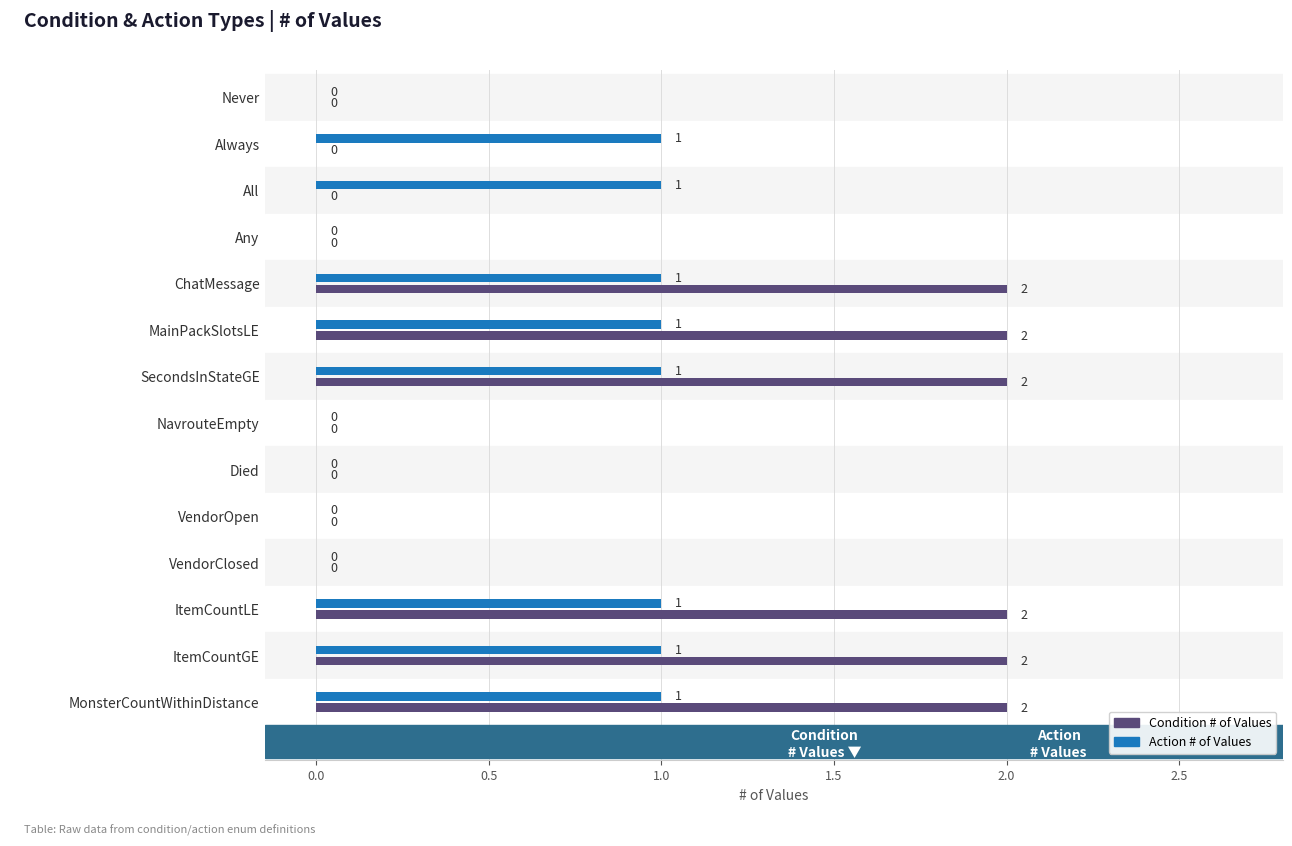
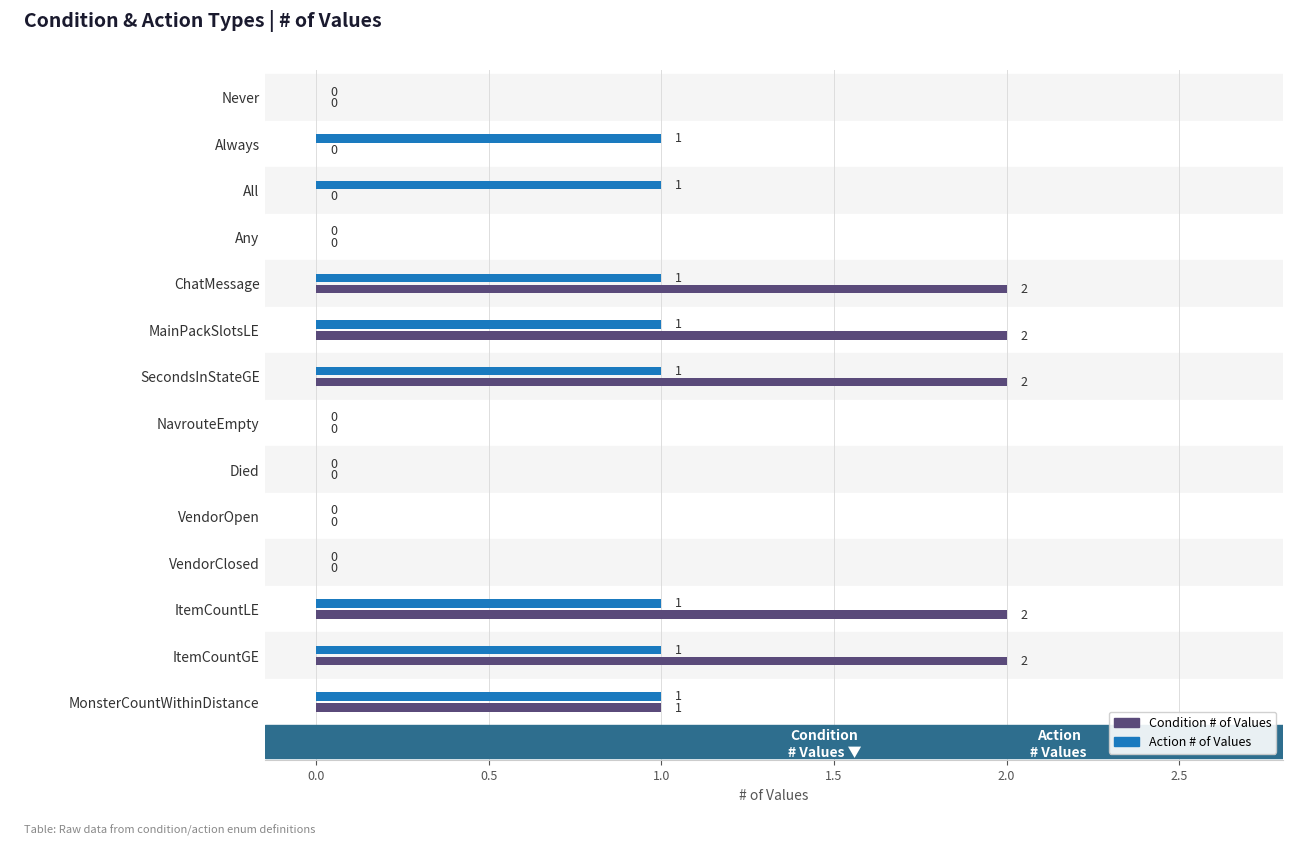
Condition # of Values, MonsterCountWithinDistance: 2 -> 1
